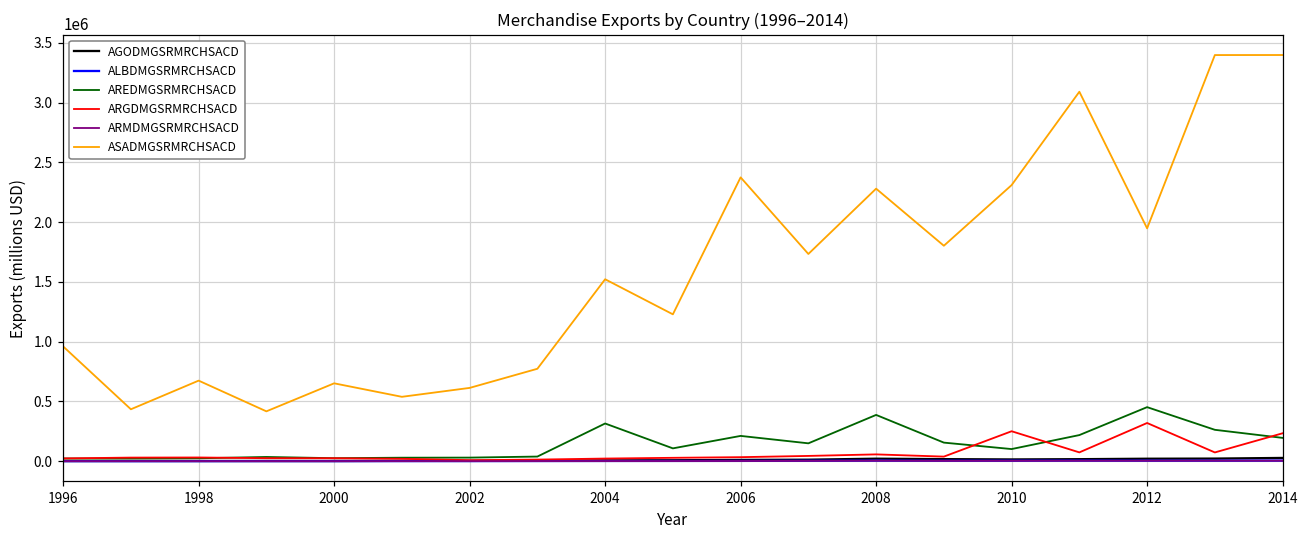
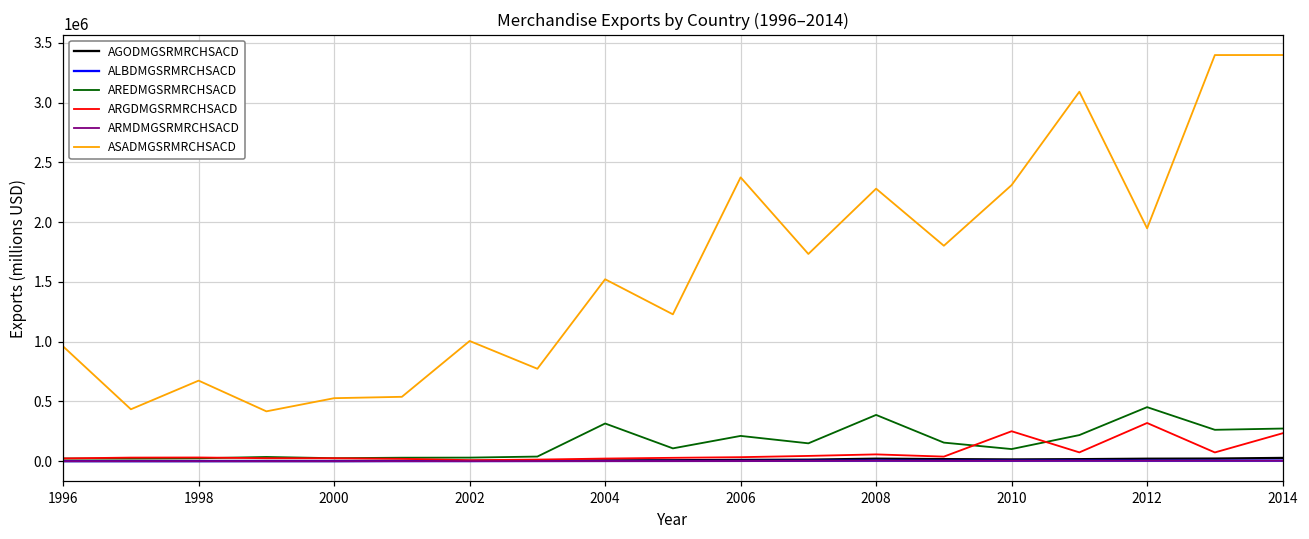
ASADMGSRMRCHSACD, 2000: 650000 -> 530000
ASADMGSRMRCHSACD, 2002: 610000 -> 1010000
AREDMGSRMRCHSACD, 2014: 200000 -> 270000
